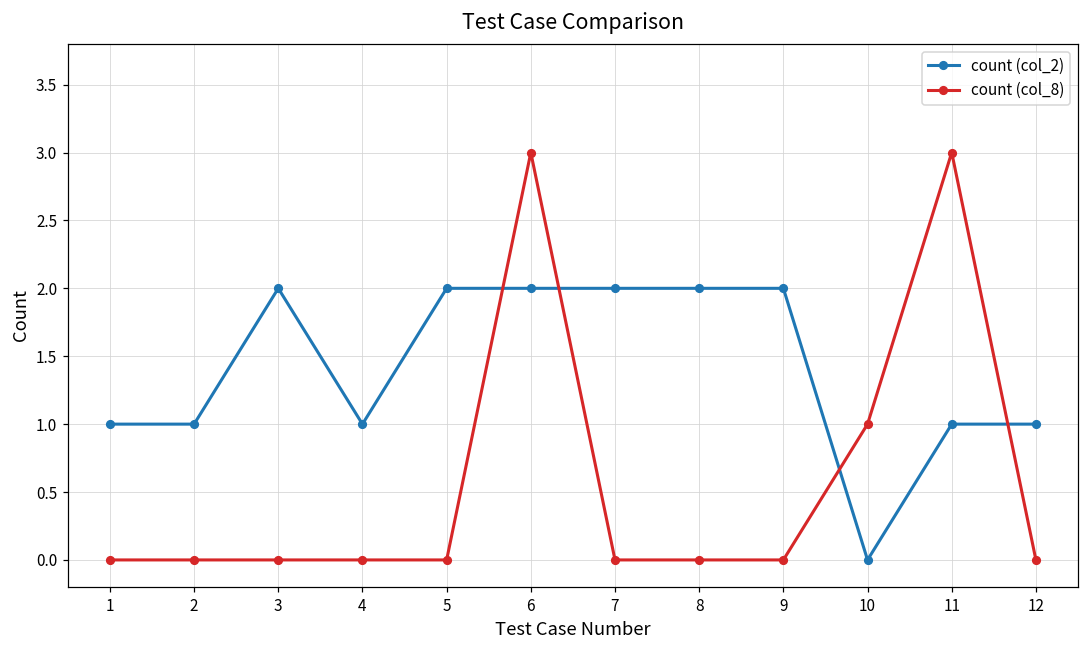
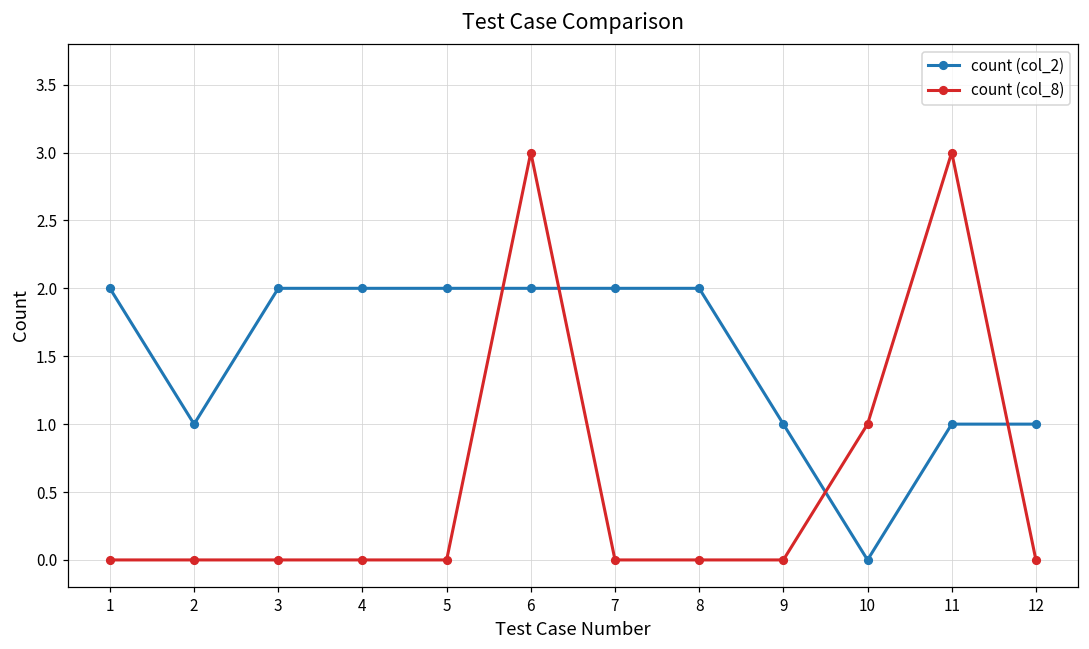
count (col_2), 1: 1 -> 2
count (col_2), 4: 1 -> 2
count (col_2), 9: 2 -> 1
